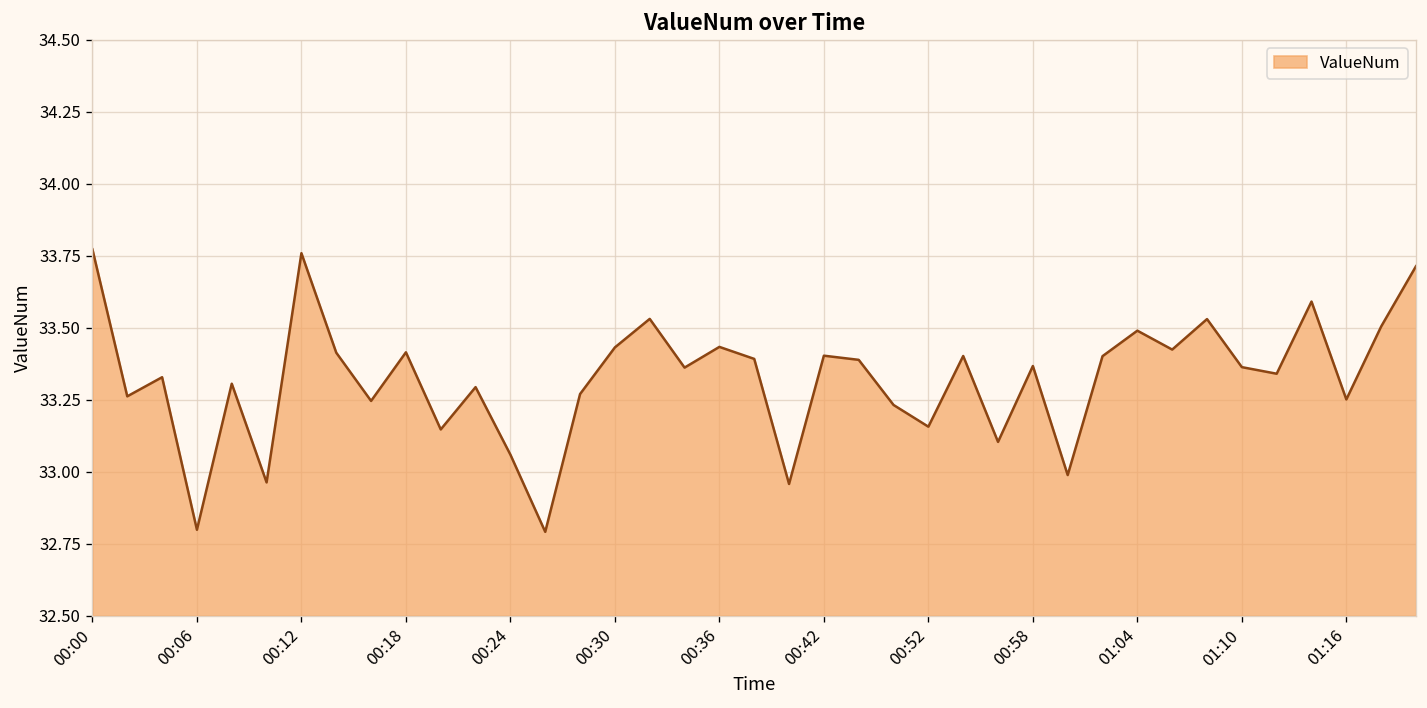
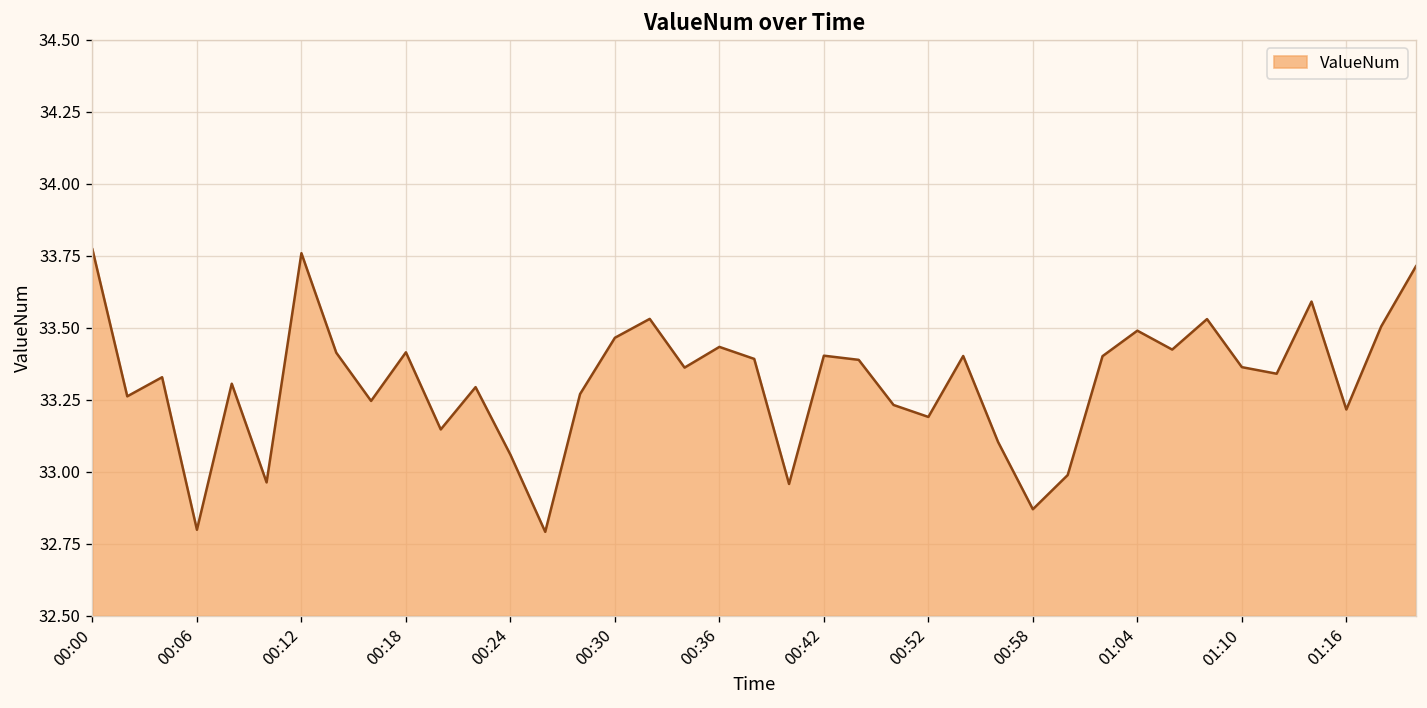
00:30: 33.43 -> 33.47
00:52: 33.16 -> 33.19
00:58: 33.37 -> 32.87
01:16: 33.25 -> 33.22
